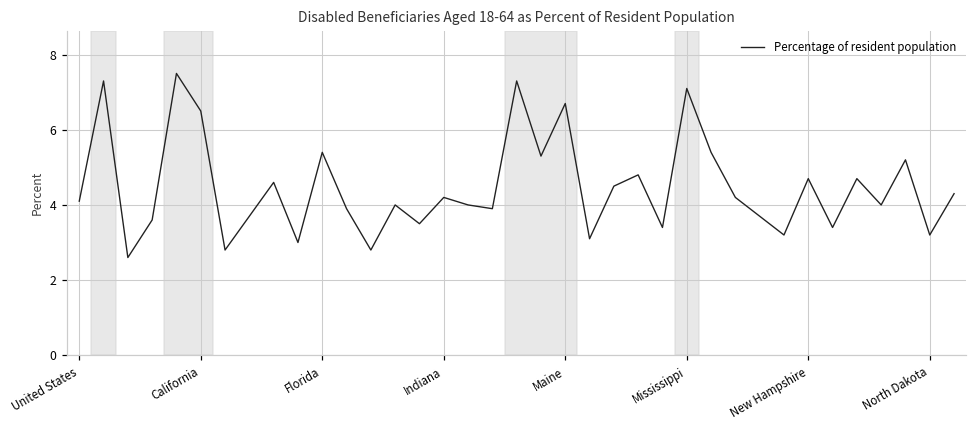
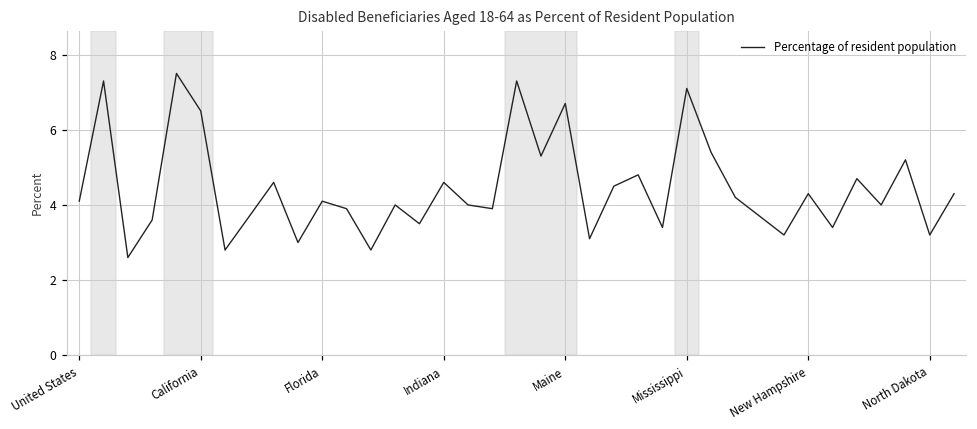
Florida: 5.4 -> 4.1
Indiana: 4.2 -> 4.6
New Hampshire: 4.7 -> 4.3
